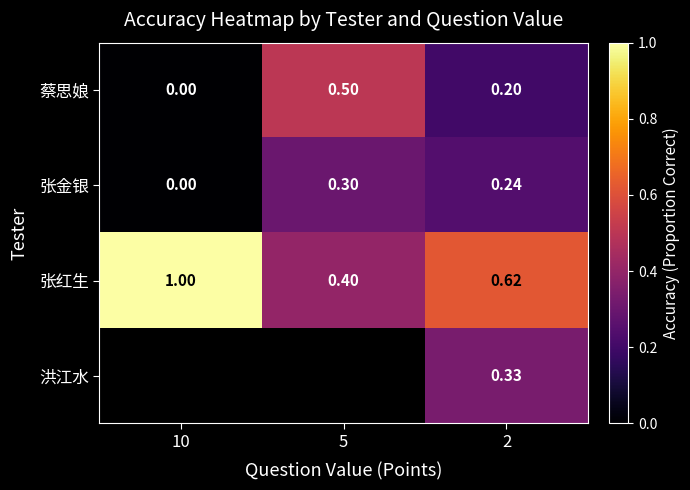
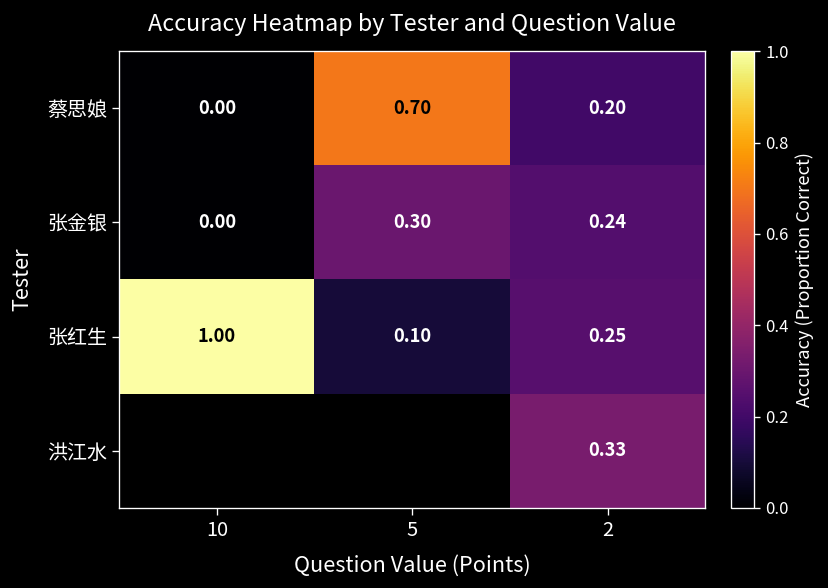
蔡思娘, 5: 0.50 -> 0.70
张红生, 5: 0.40 -> 0.10
张红生, 2: 0.62 -> 0.25
